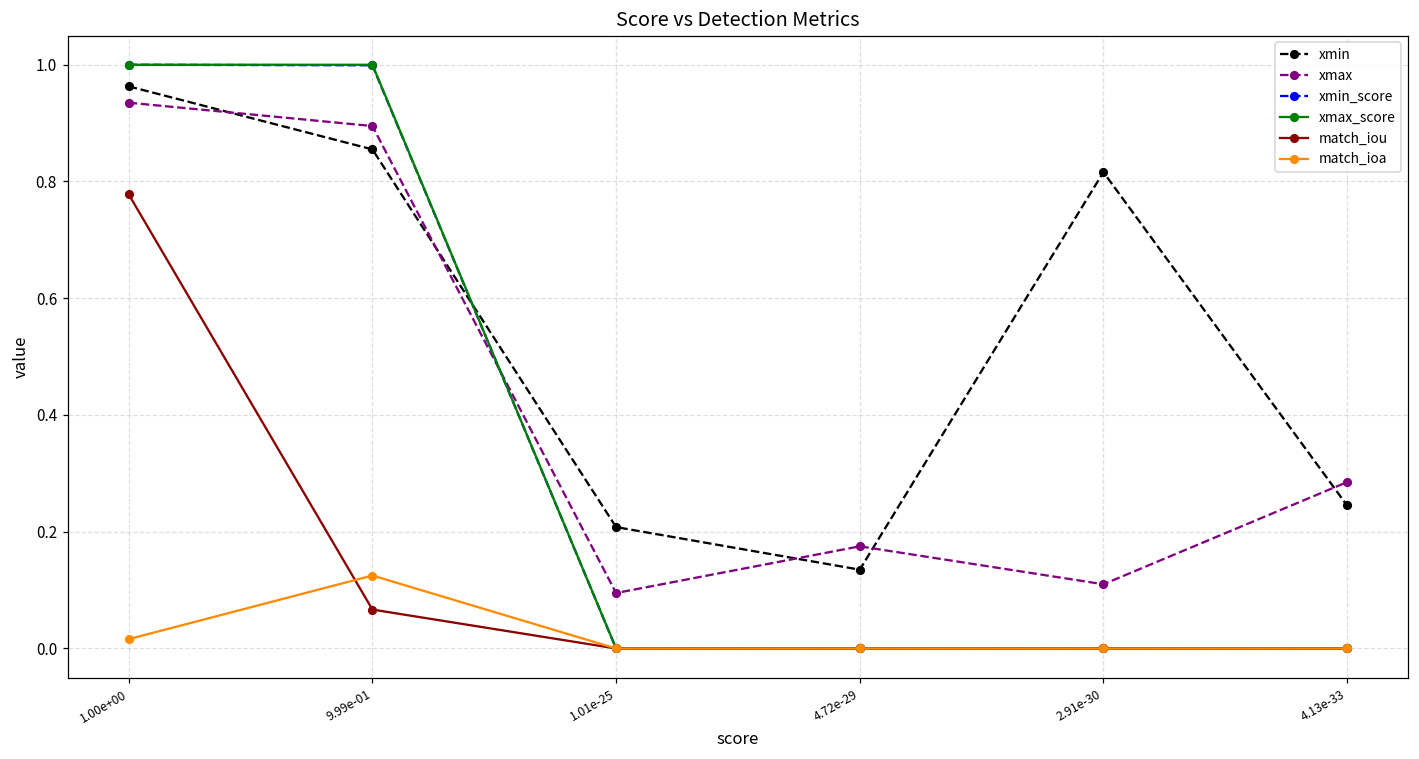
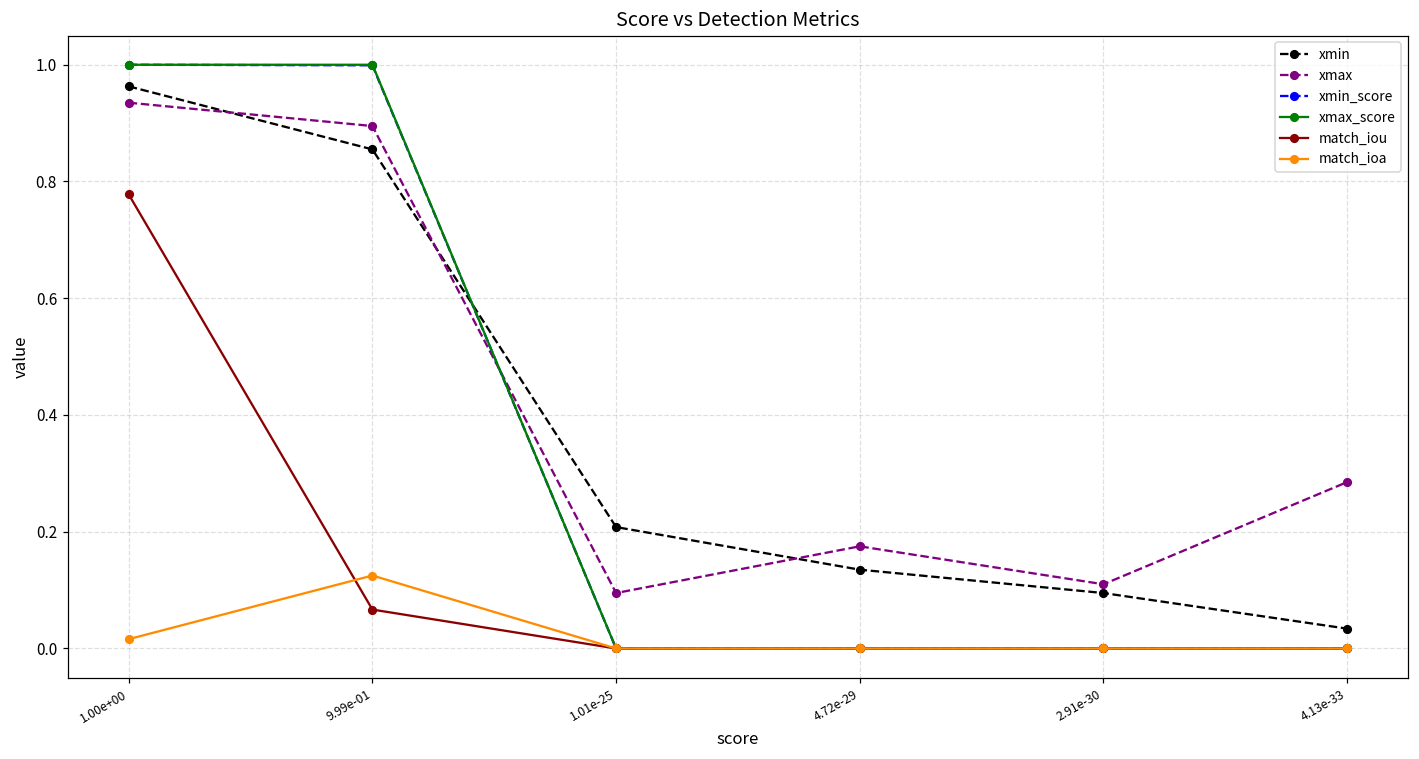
xmin, 2.91e-30: 0.82 -> 0.10
xmin, 4.13e-33: 0.25 -> 0.03
